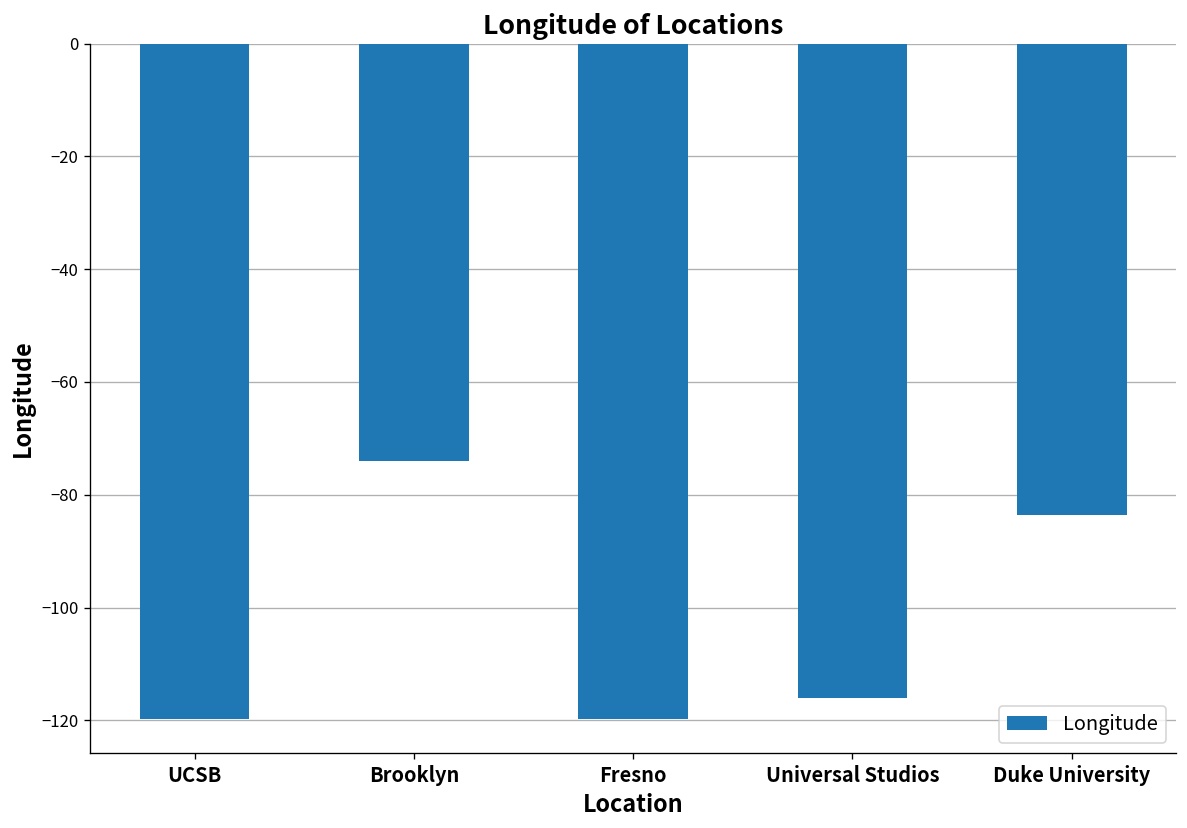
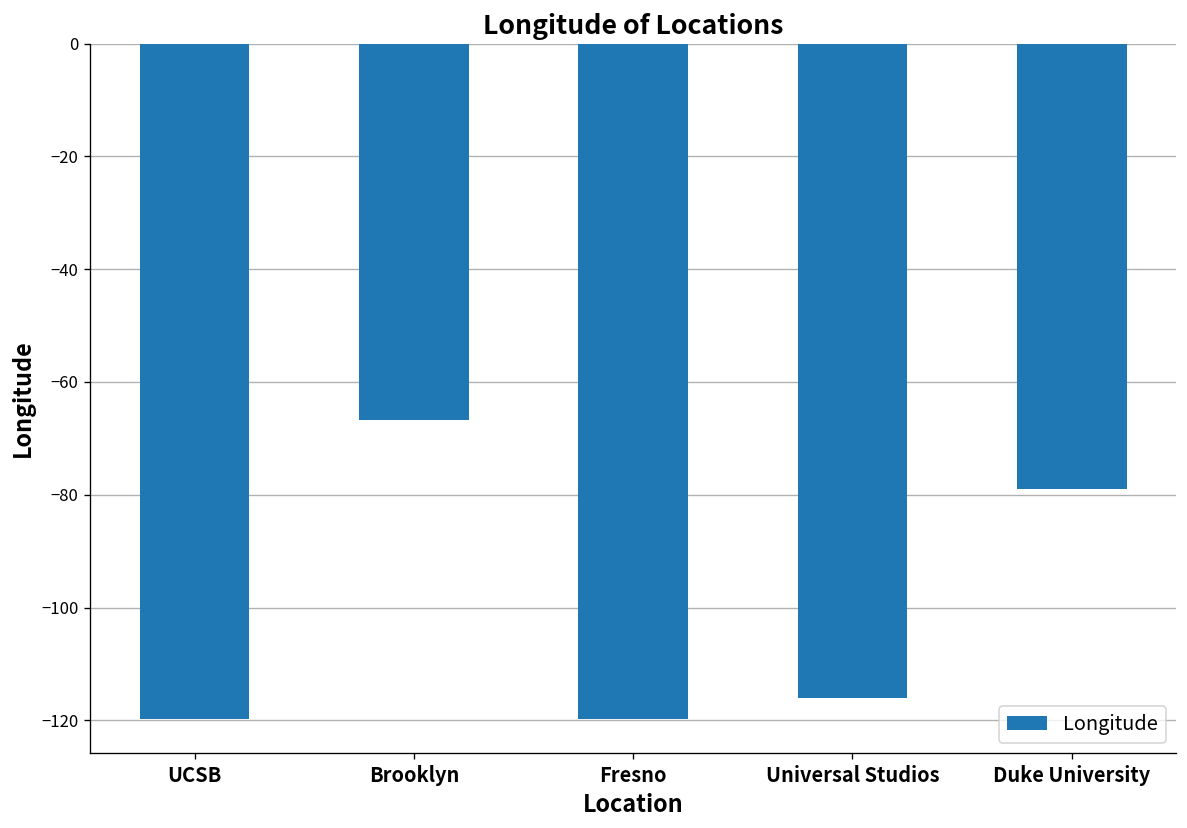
Brooklyn: -74 -> -67
Duke University: -84 -> -79
